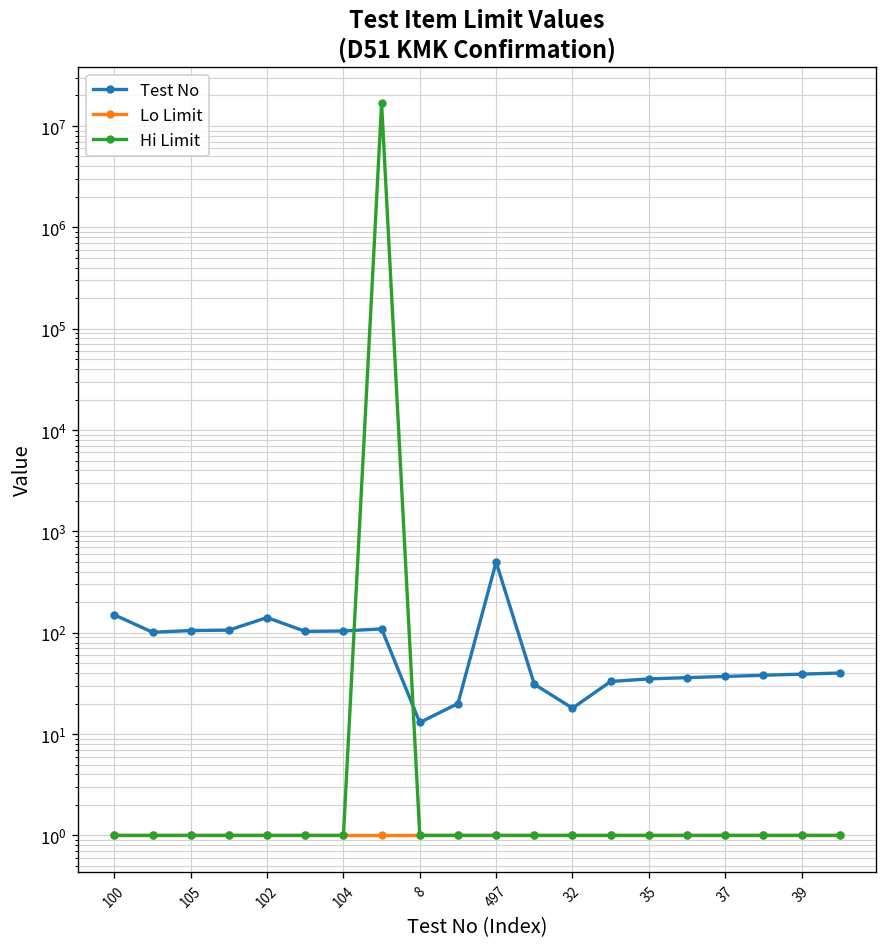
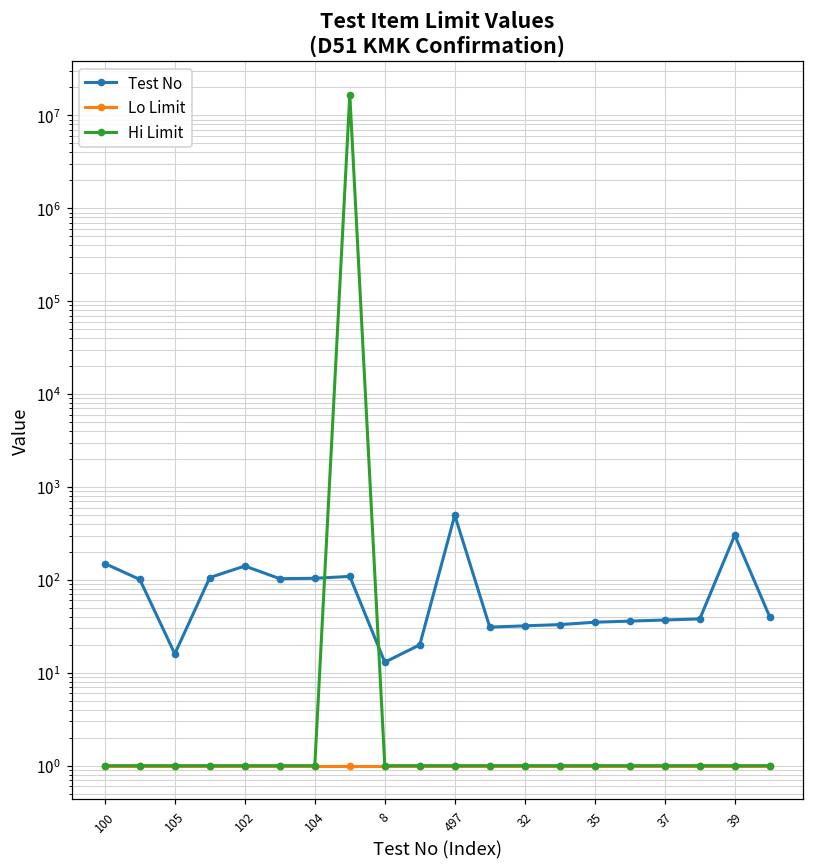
Test No, 105: 110 -> 16
Test No, 32: 18 -> 32
Test No, 39: 40 -> 300
